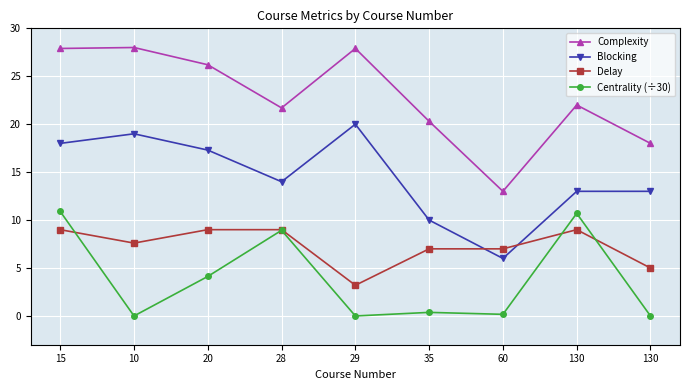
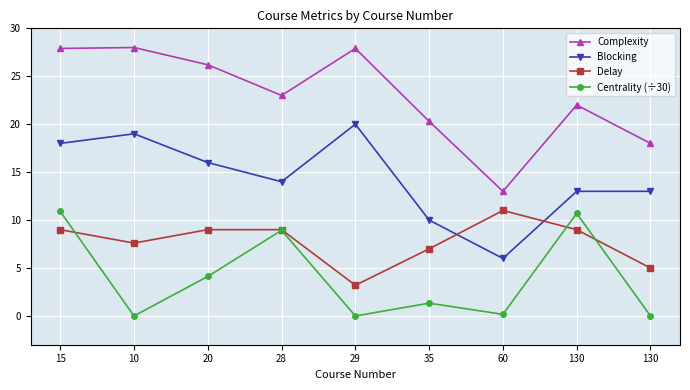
Blocking, 20: 17 -> 16
Complexity, 28: 22 -> 23
Centrality (÷30), 35: 0 -> 1
Delay, 60: 7 -> 11
